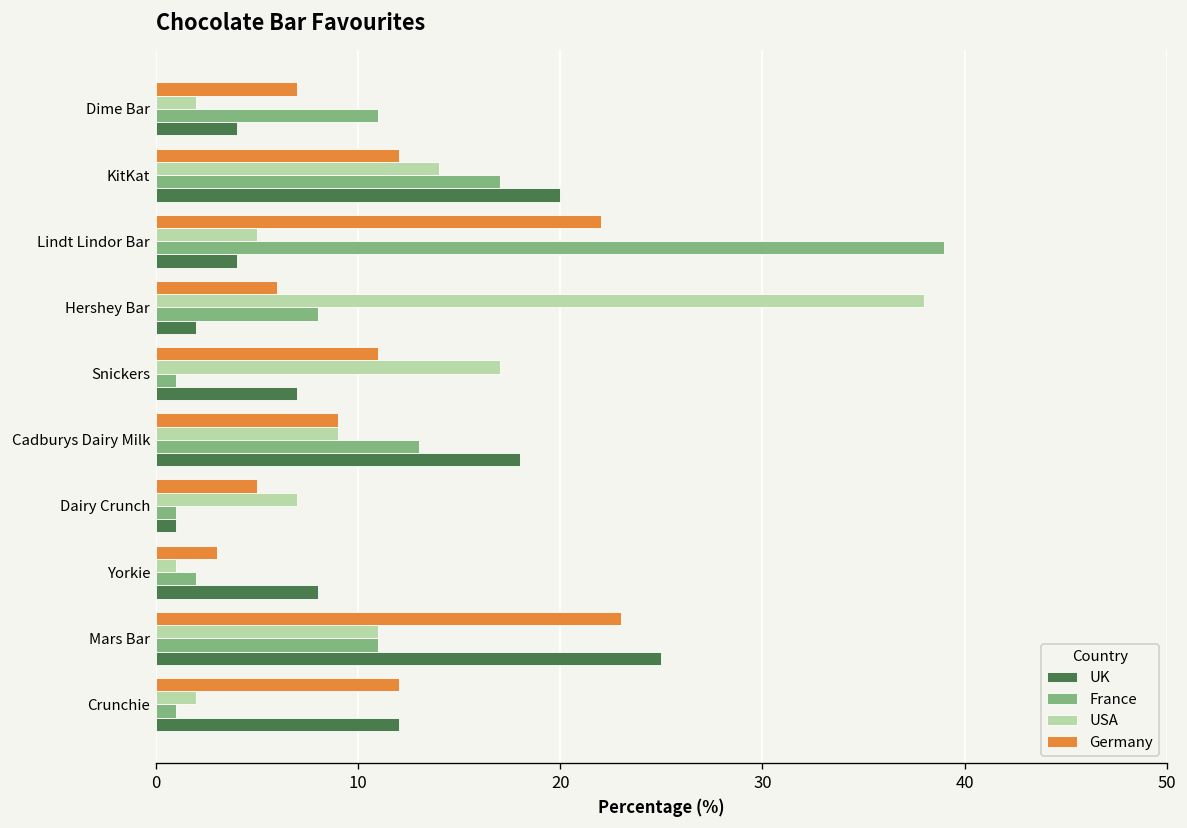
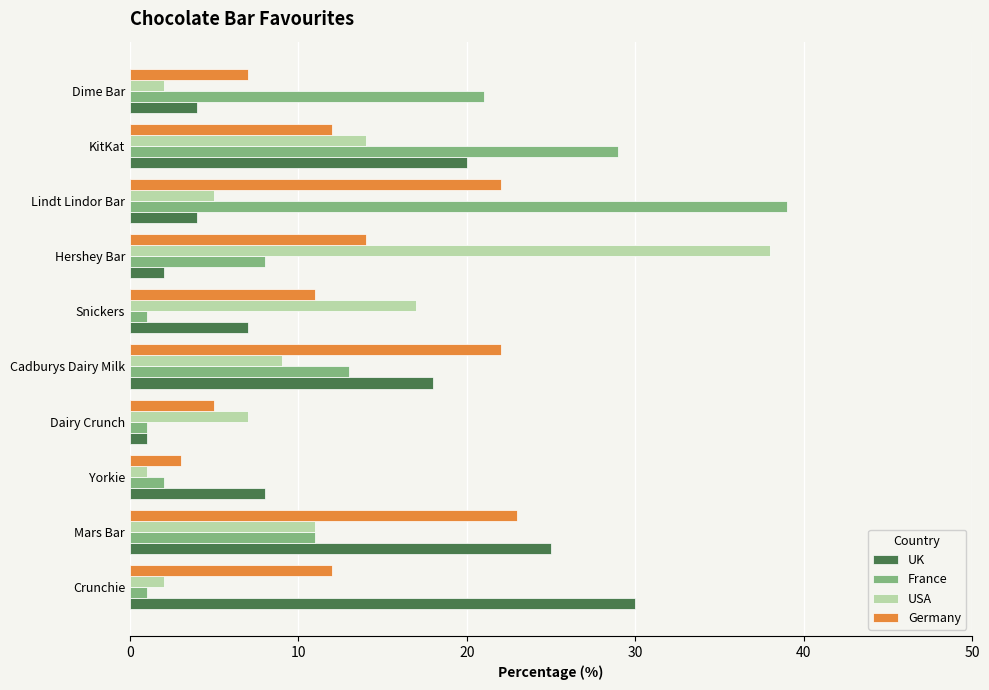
France, Dime Bar: 11 -> 21
France, KitKat: 17 -> 29
Germany, Hershey Bar: 6 -> 14
Germany, Cadburys Dairy Milk: 9 -> 22
UK, Crunchie: 12 -> 30
